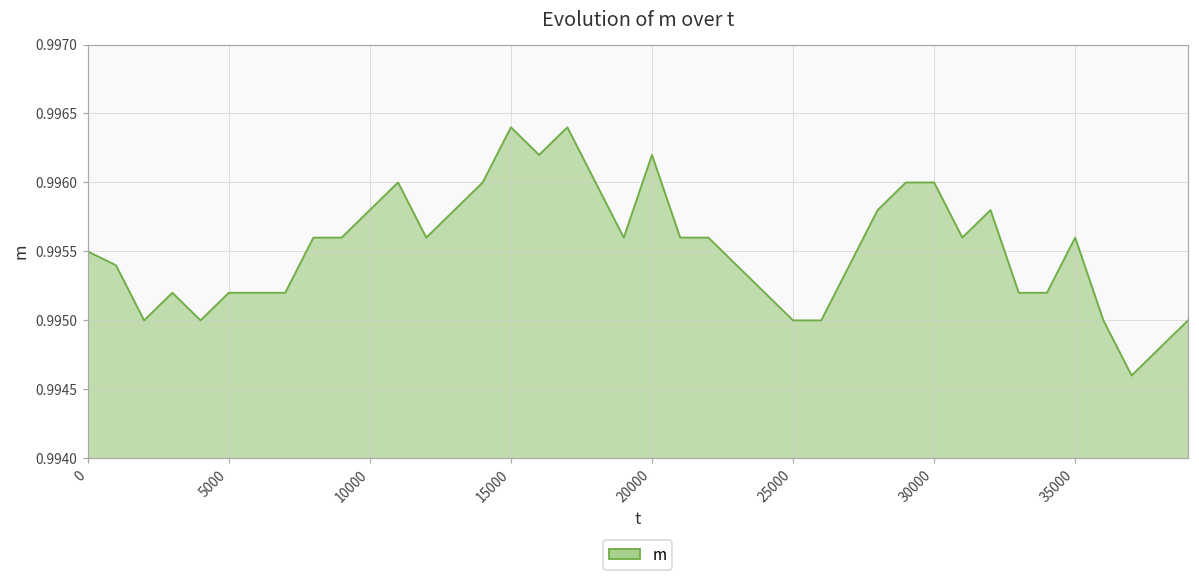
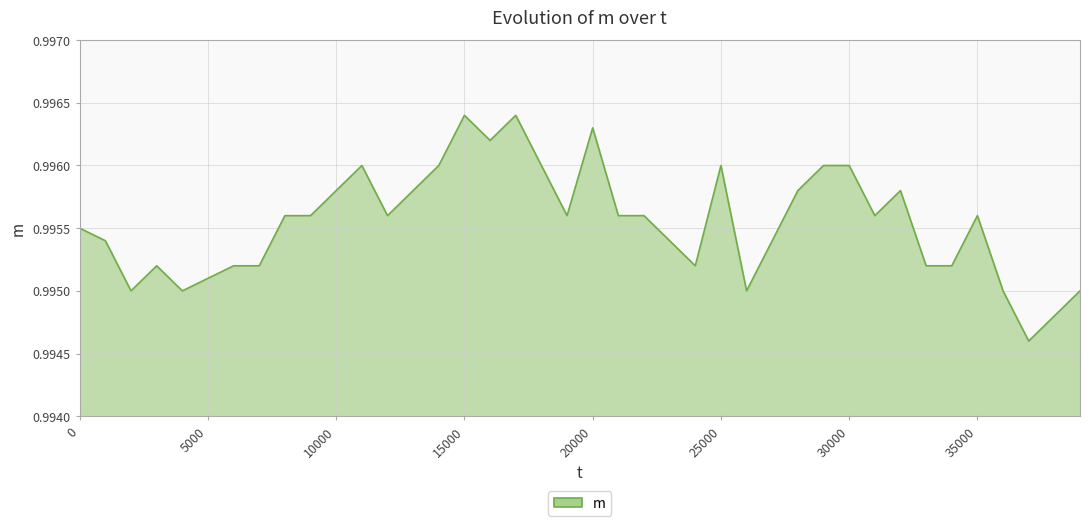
5000: 0.9952 -> 0.9951
20000: 0.9962 -> 0.9963
25000: 0.995 -> 0.996
